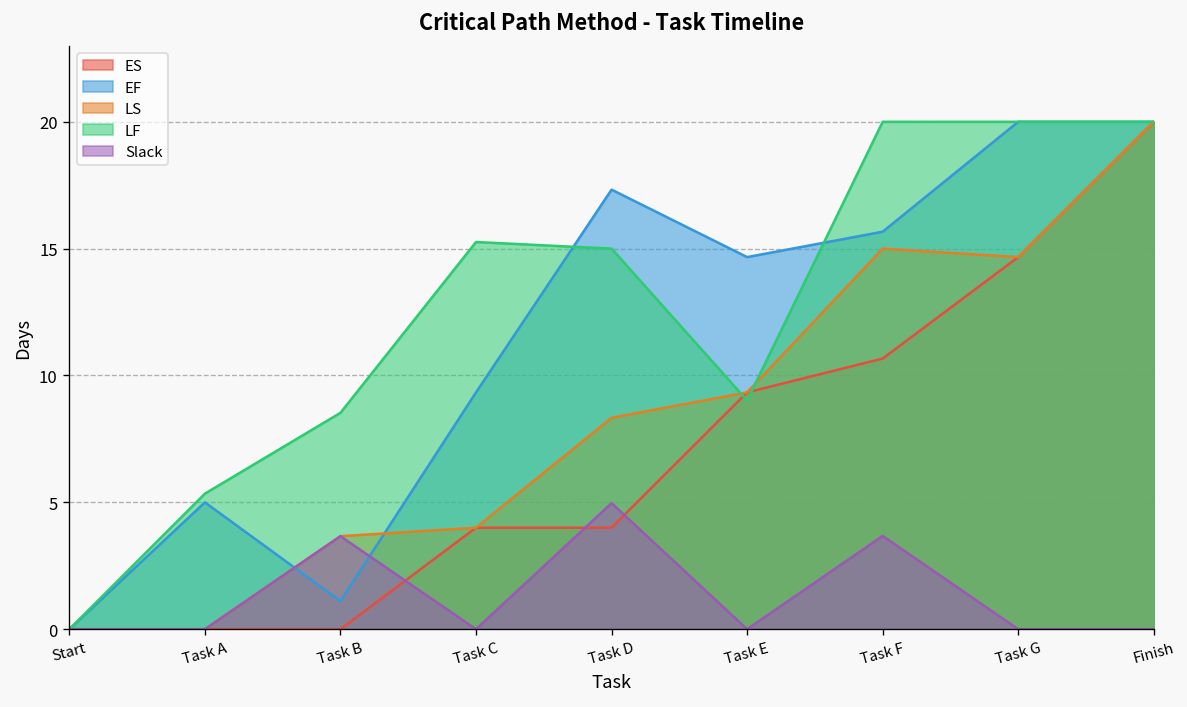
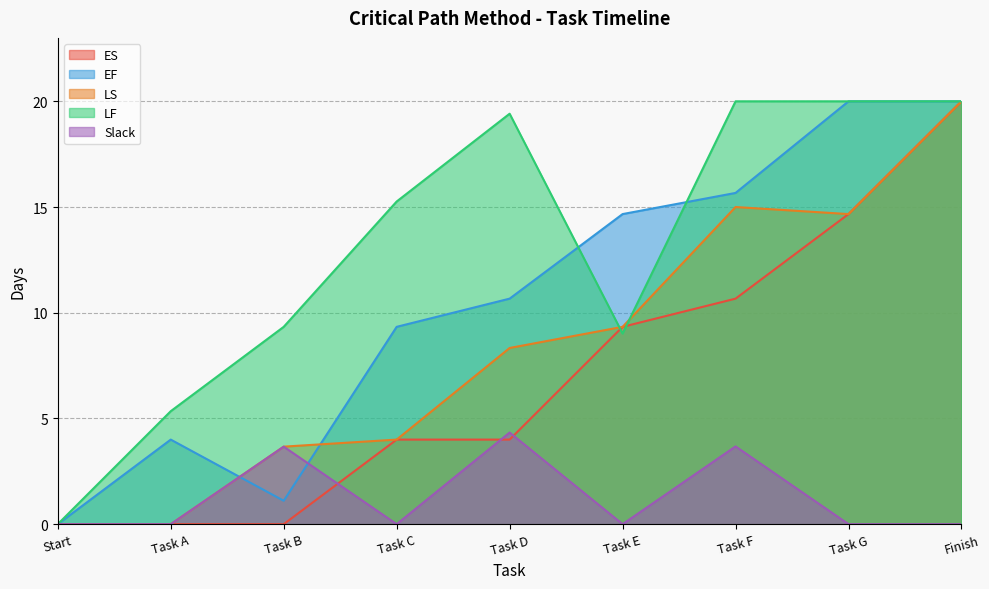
EF, Task A: 5 -> 4
LF, Task B: 8.5 -> 9.3
EF, Task D: 17.3 -> 10.7
LF, Task D: 15.0 -> 19.4
Slack, Task D: 5.0 -> 4.3
